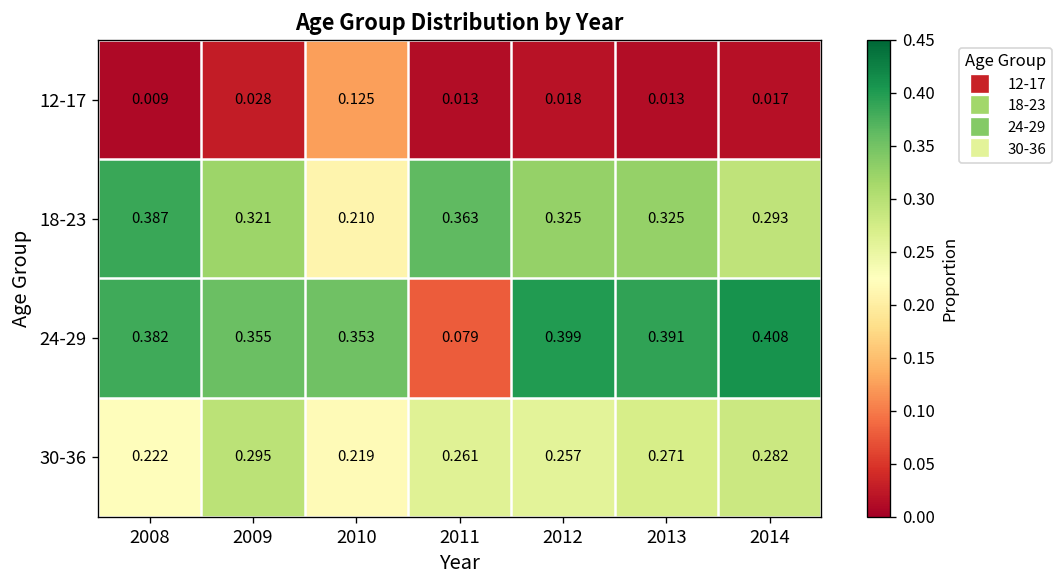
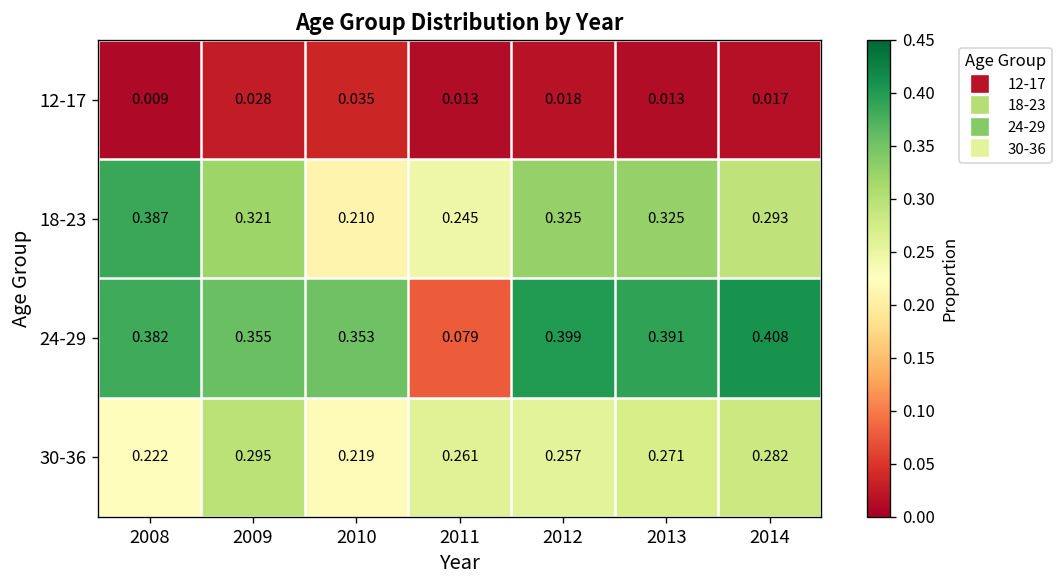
12-17, 2010: 0.125 -> 0.035
18-23, 2011: 0.363 -> 0.245
